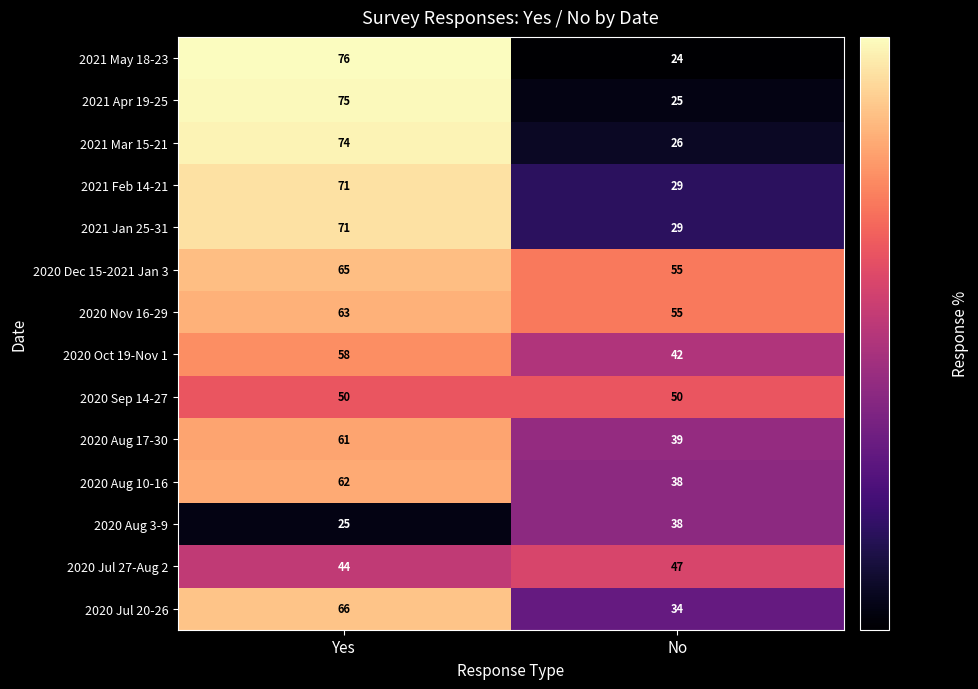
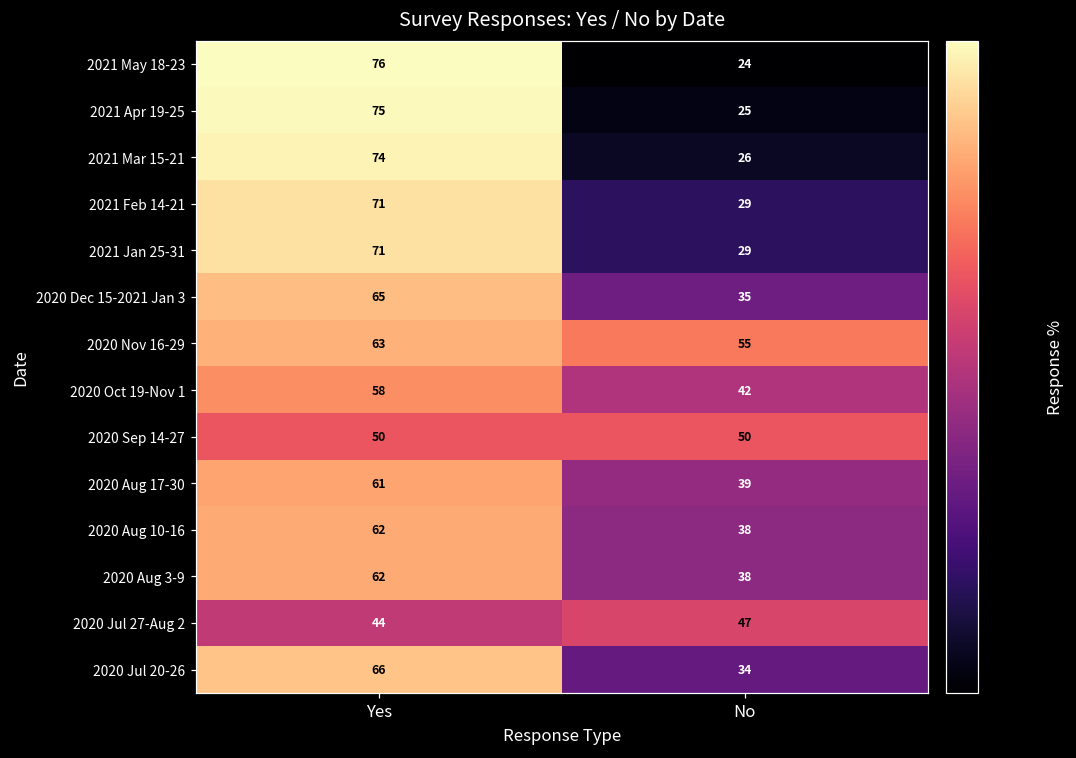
2020 Dec 15-2021 Jan 3, No: 55 -> 35
2020 Aug 3-9, Yes: 25 -> 62
